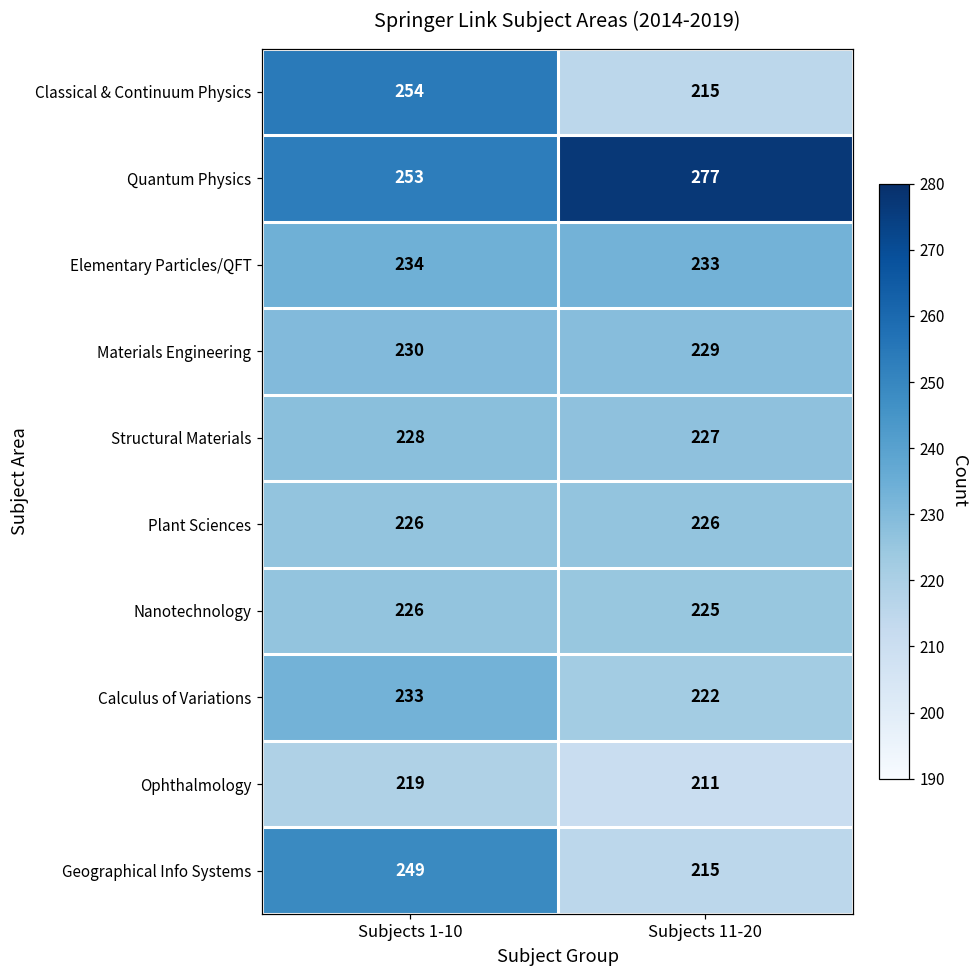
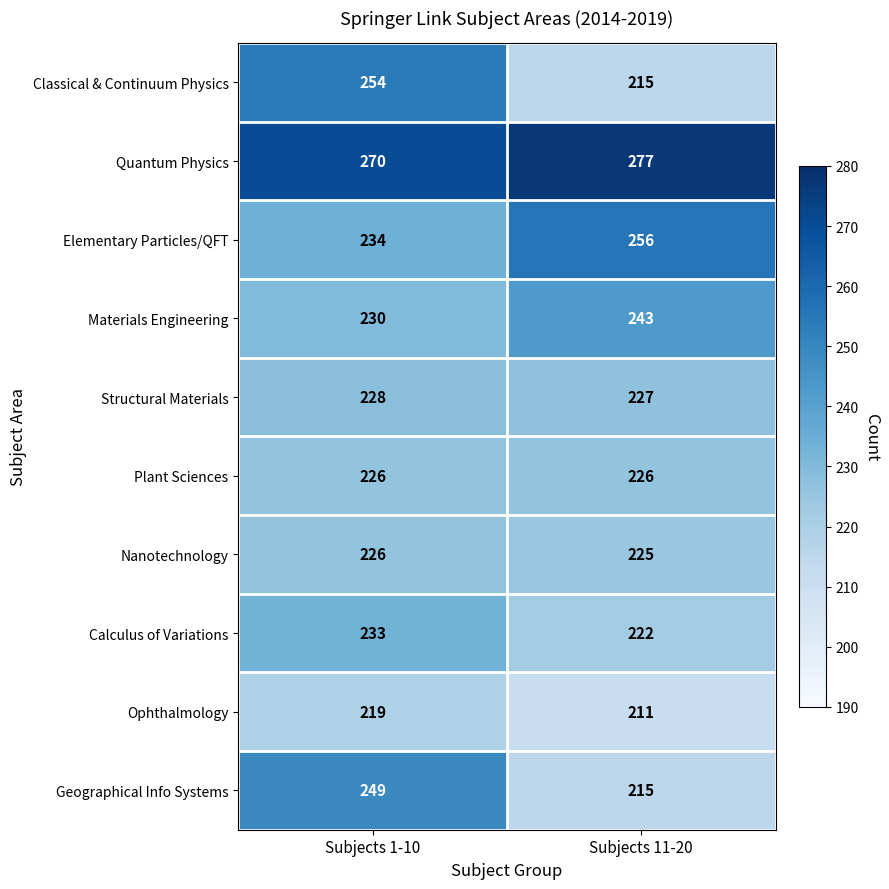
Quantum Physics, Subjects 1-10: 253 -> 270
Elementary Particles/QFT, Subjects 11-20: 233 -> 256
Materials Engineering, Subjects 11-20: 229 -> 243
